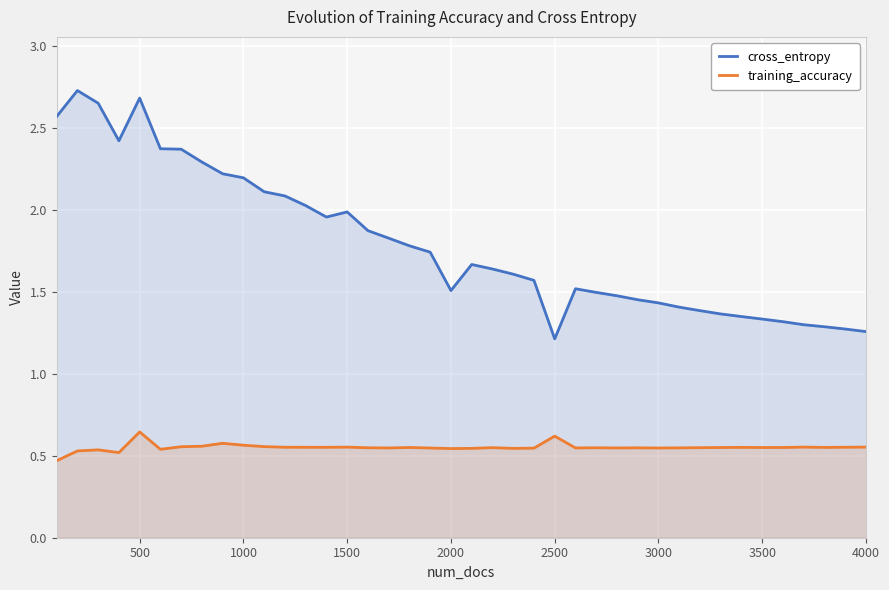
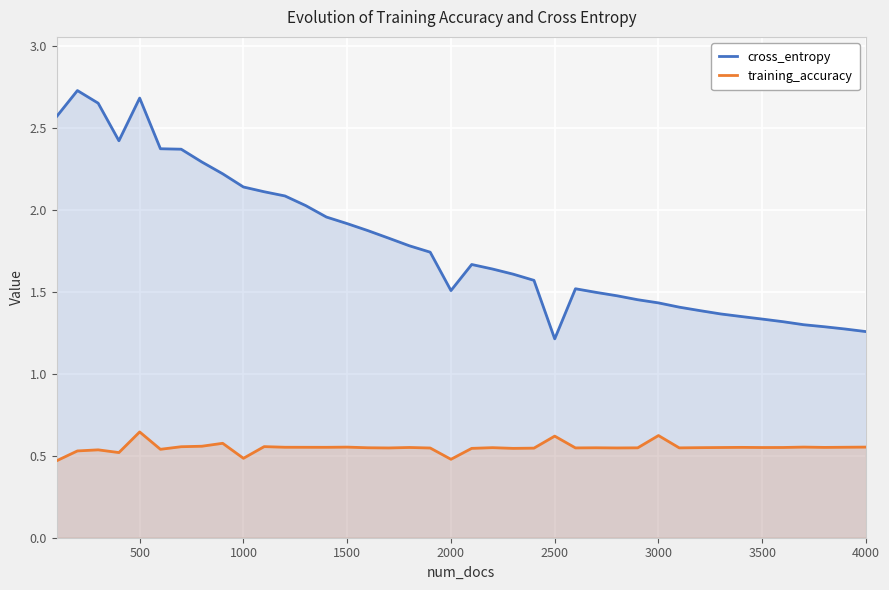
cross_entropy, 1000: 2.20 -> 2.14
training_accuracy, 1000: 0.57 -> 0.49
cross_entropy, 1500: 1.99 -> 1.92
training_accuracy, 2000: 0.54 -> 0.48
training_accuracy, 3000: 0.55 -> 0.62
